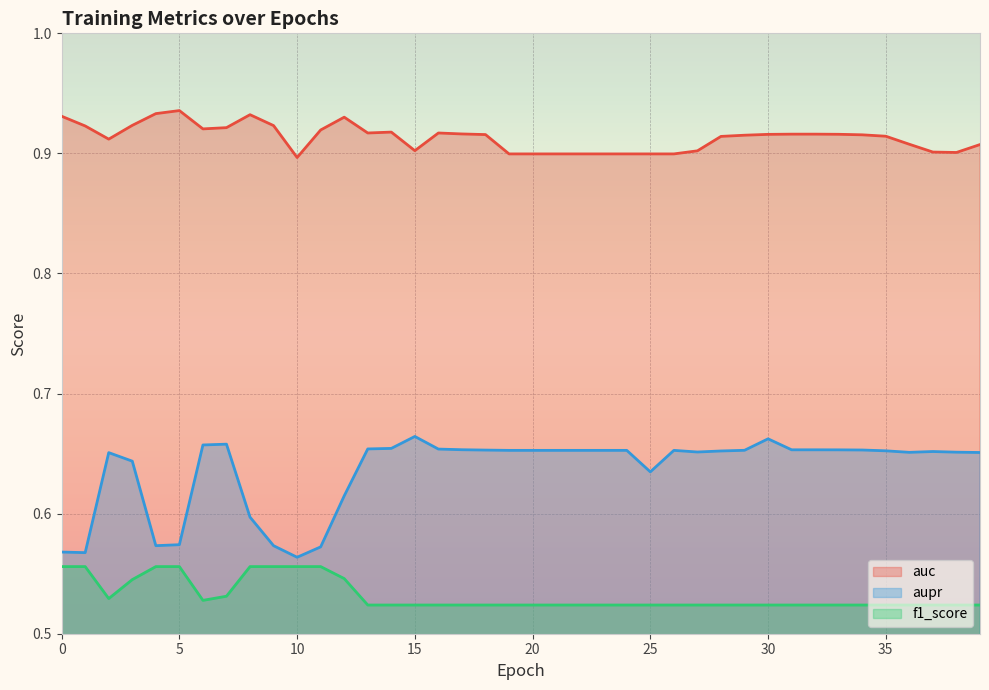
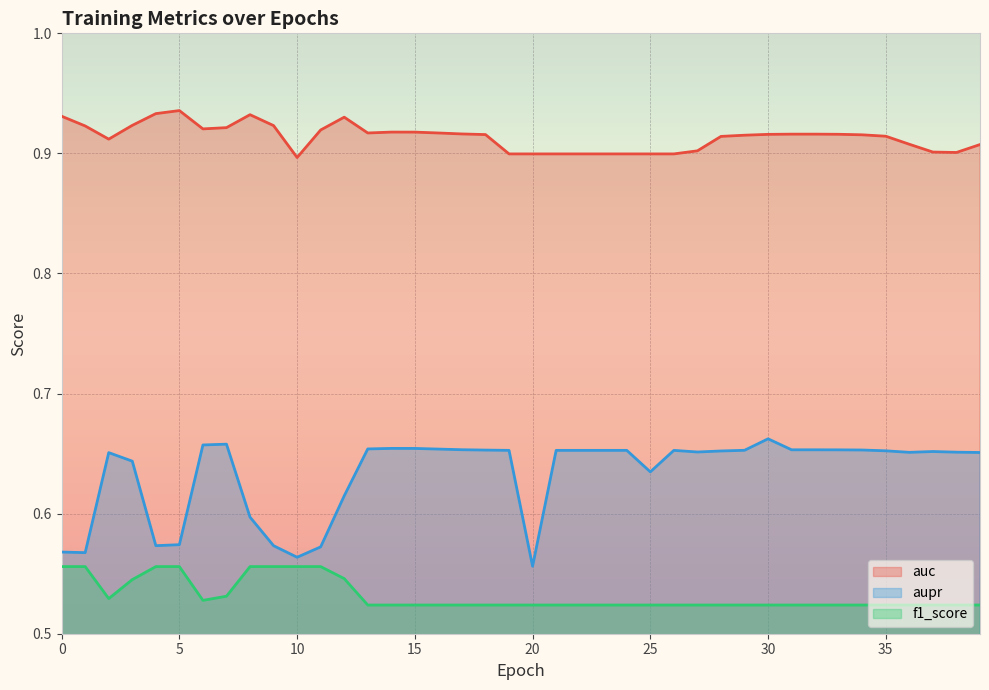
auc, 15: 0.902 -> 0.918
aupr, 15: 0.664 -> 0.654
aupr, 20: 0.653 -> 0.556
